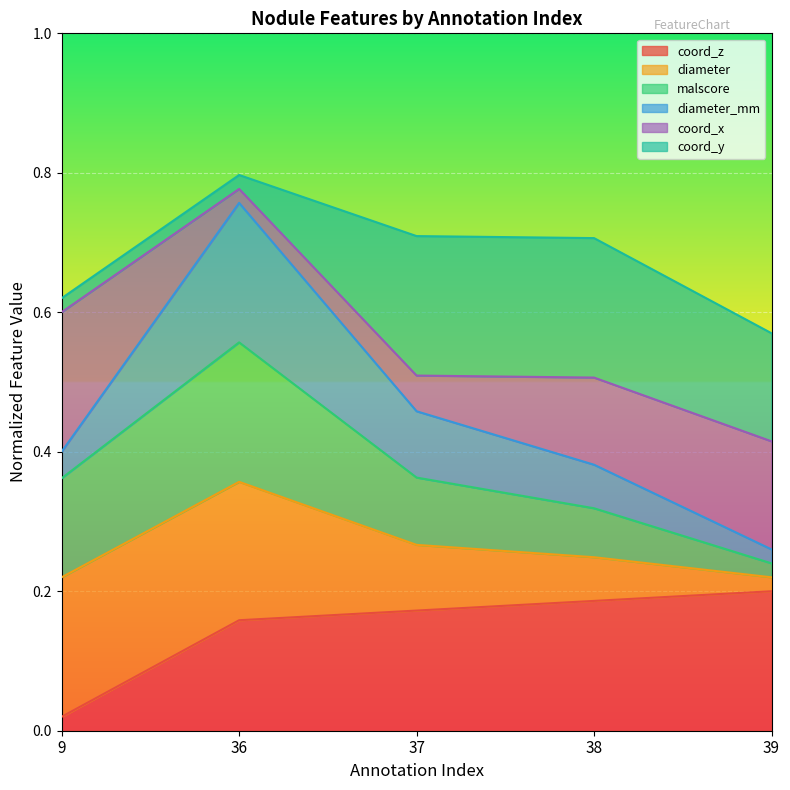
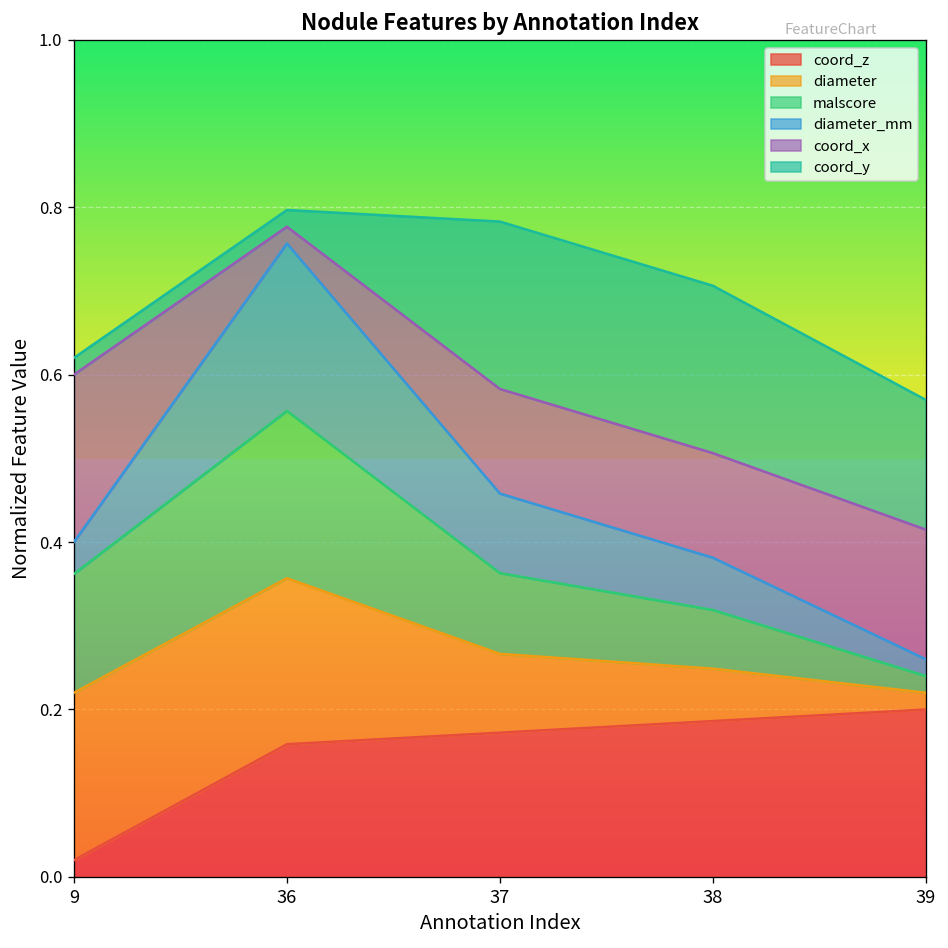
coord_x, 37: 0.05 -> 0.12
